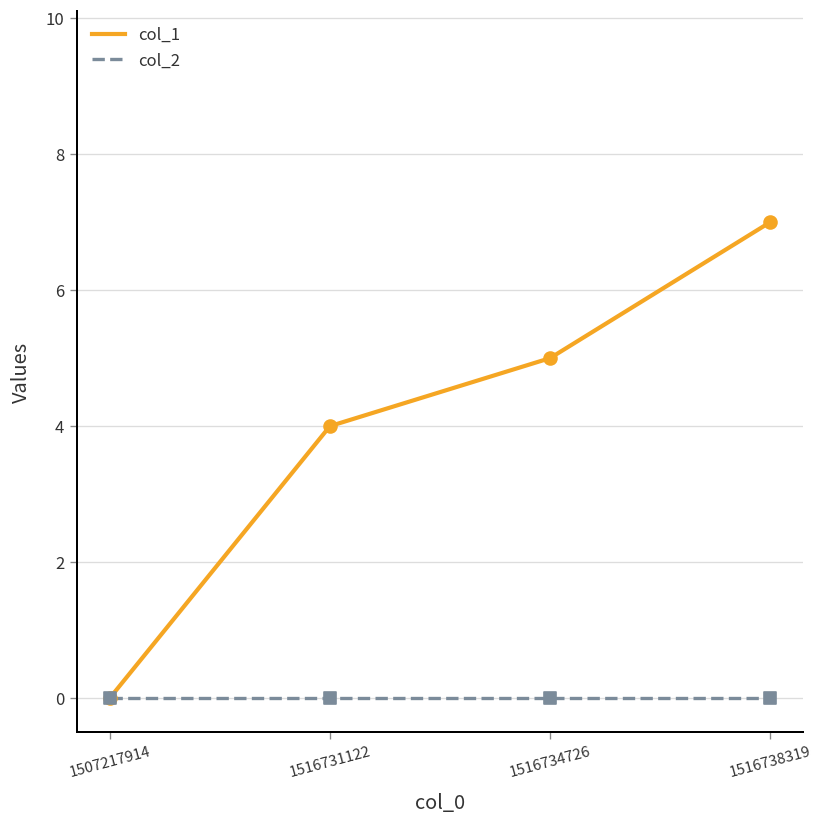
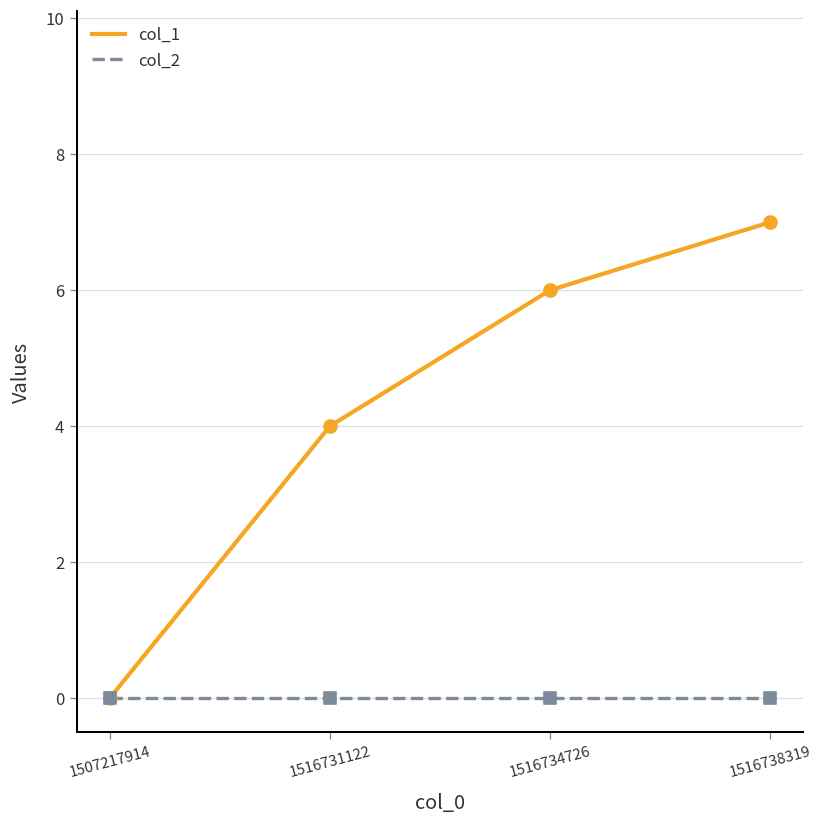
col_1, 1516734726: 5 -> 6
